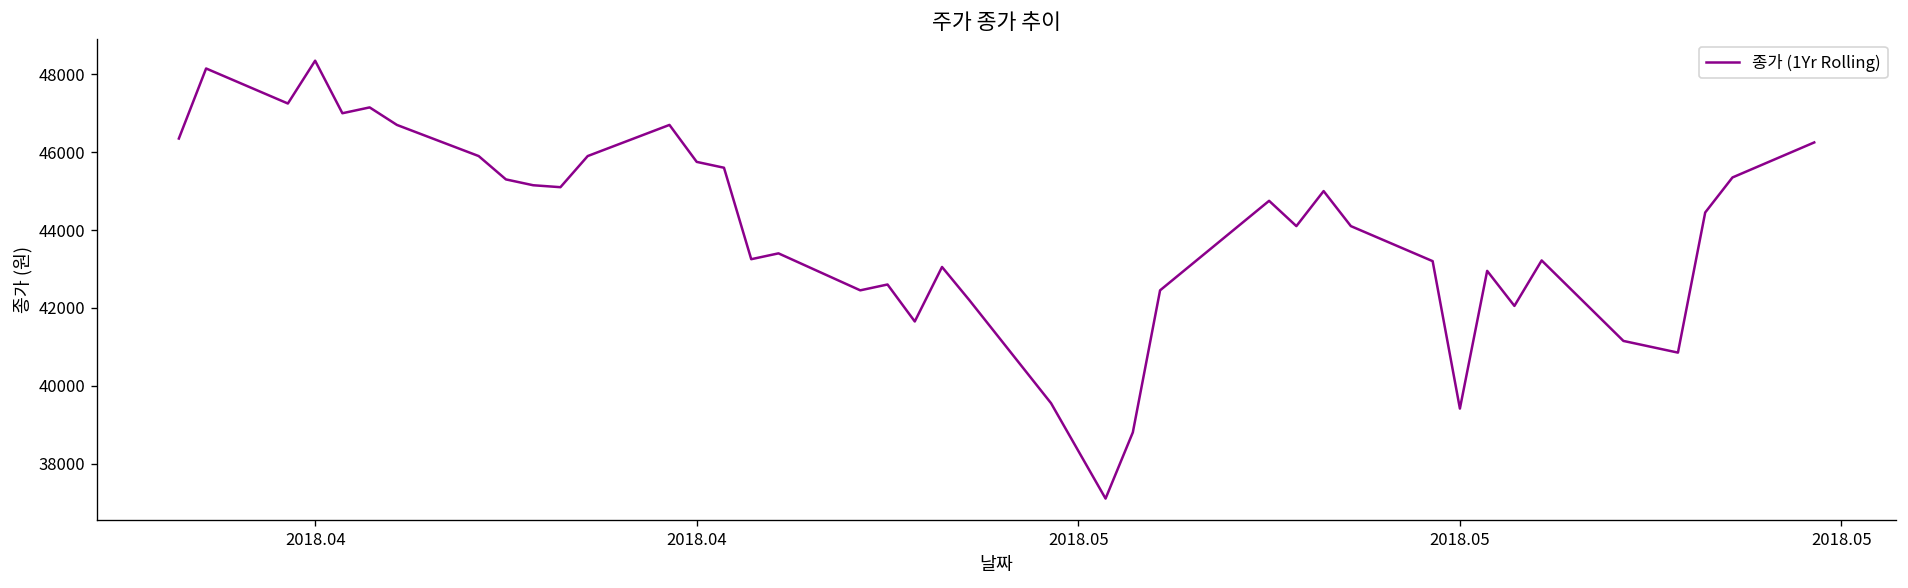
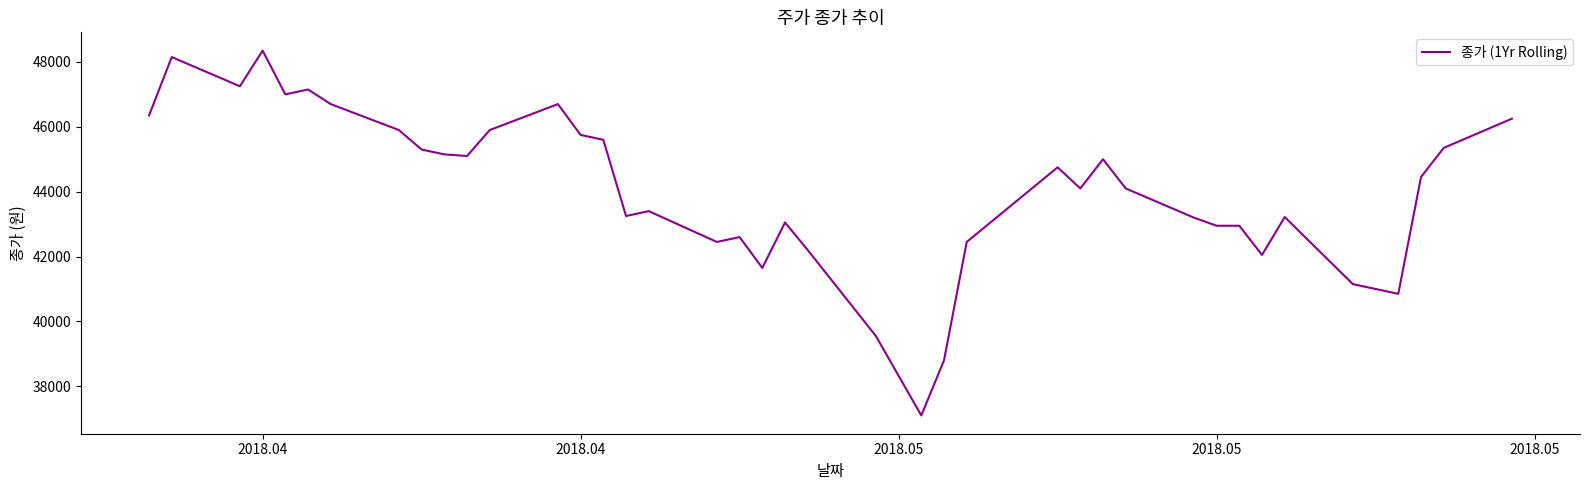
2018.05: 39400 -> 43000
